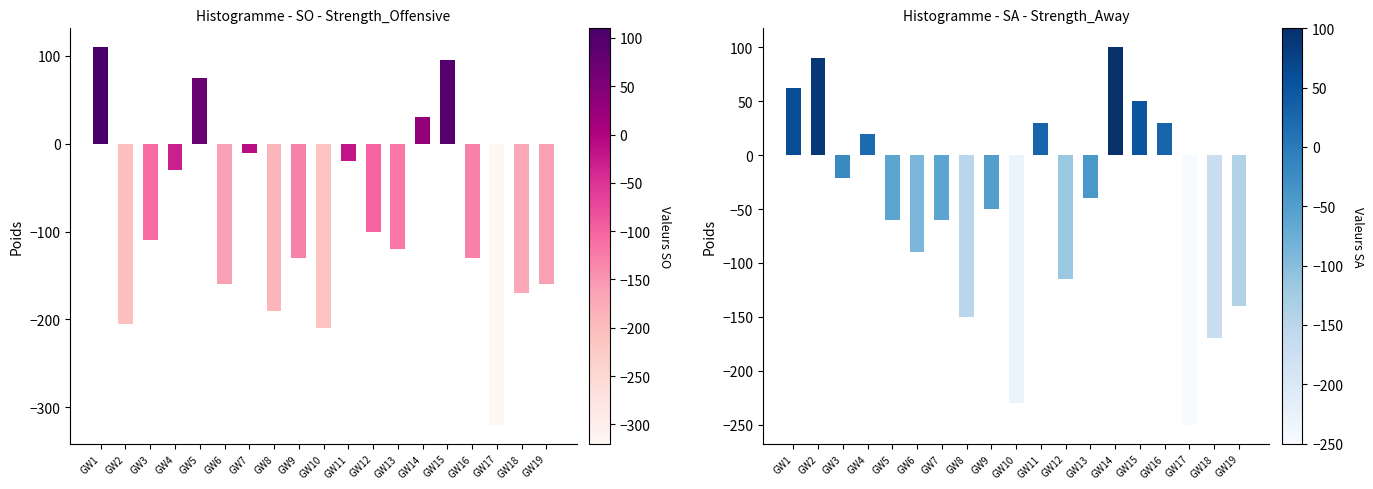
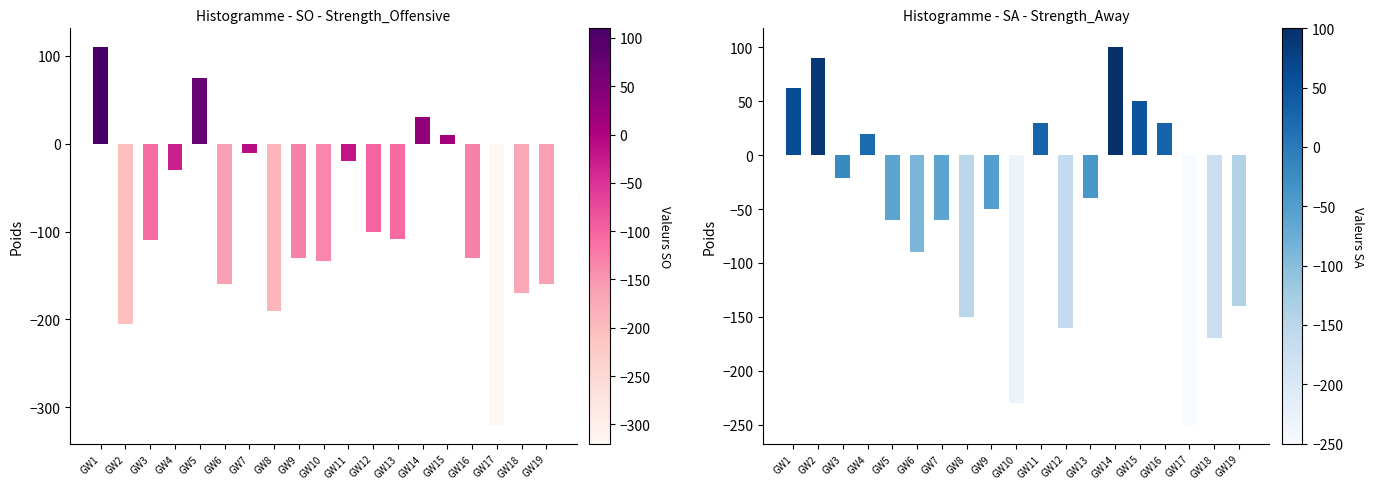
Histogramme - SO - Strength_Offensive, GW10: -210 -> -130
Histogramme - SO - Strength_Offensive, GW13: -120 -> -110
Histogramme - SO - Strength_Offensive, GW15: 100 -> 10
Histogramme - SA - Strength_Away, GW12: -115 -> -160
